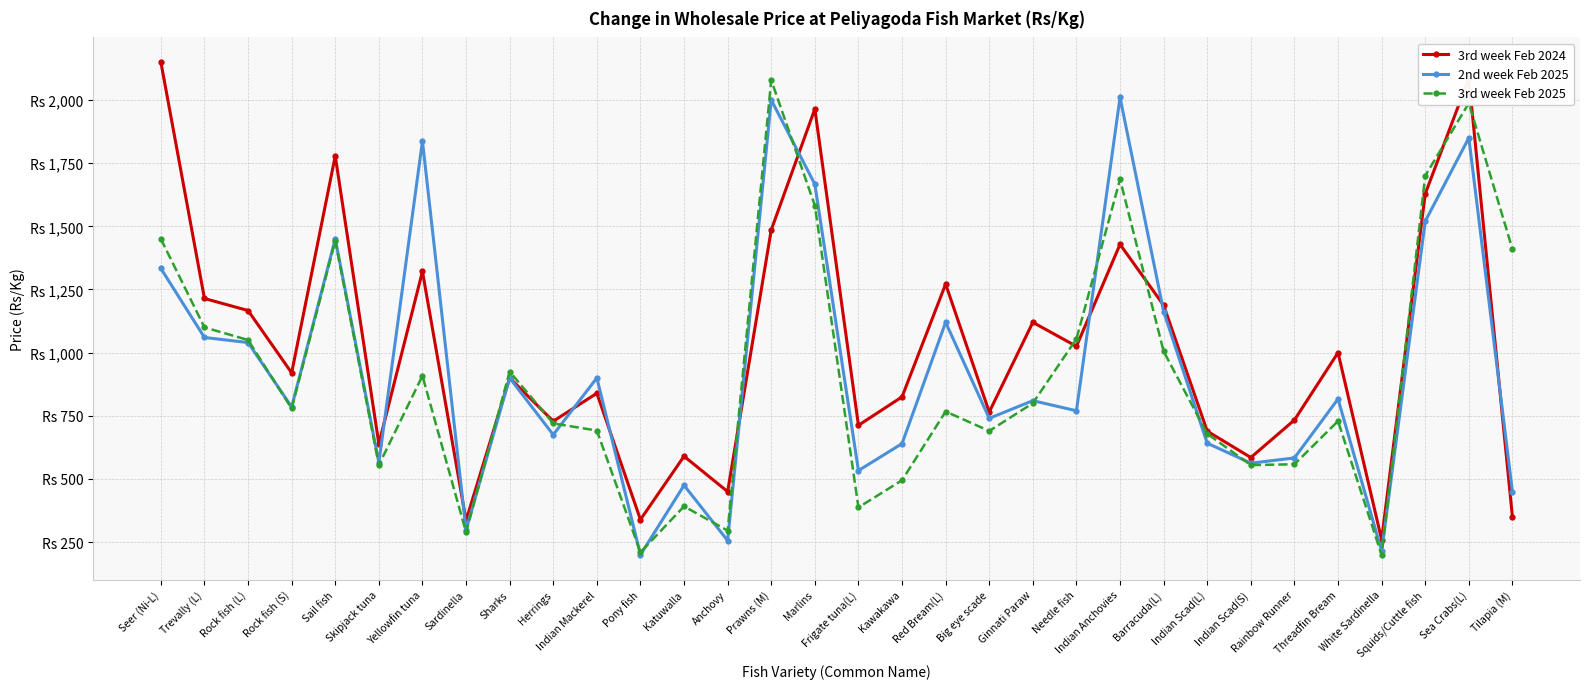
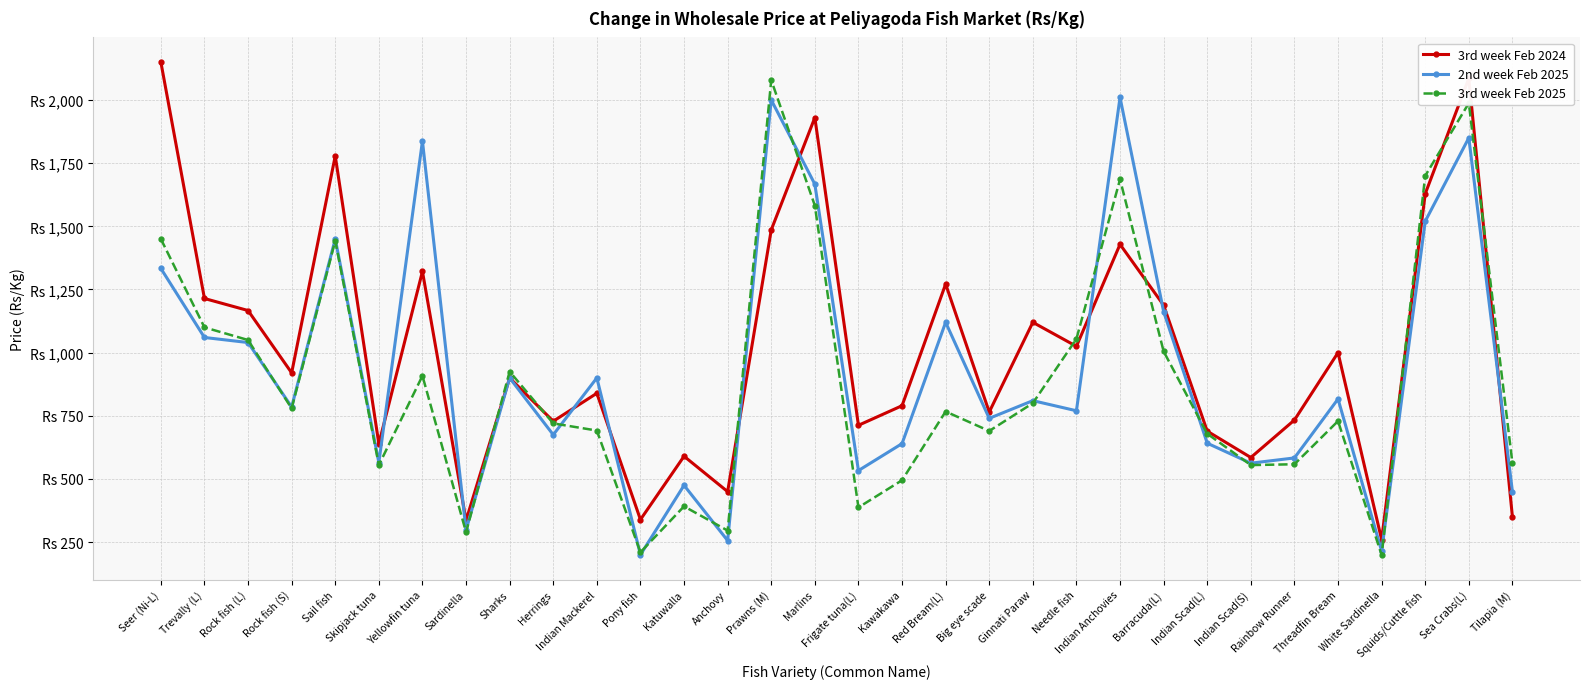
3rd week Feb 2024, Marlins: Rs 1,960 -> Rs 1,930
3rd week Feb 2024, Kawakawa: Rs 830 -> Rs 790
3rd week Feb 2025, Tilapia (M): Rs 1,410 -> Rs 560
